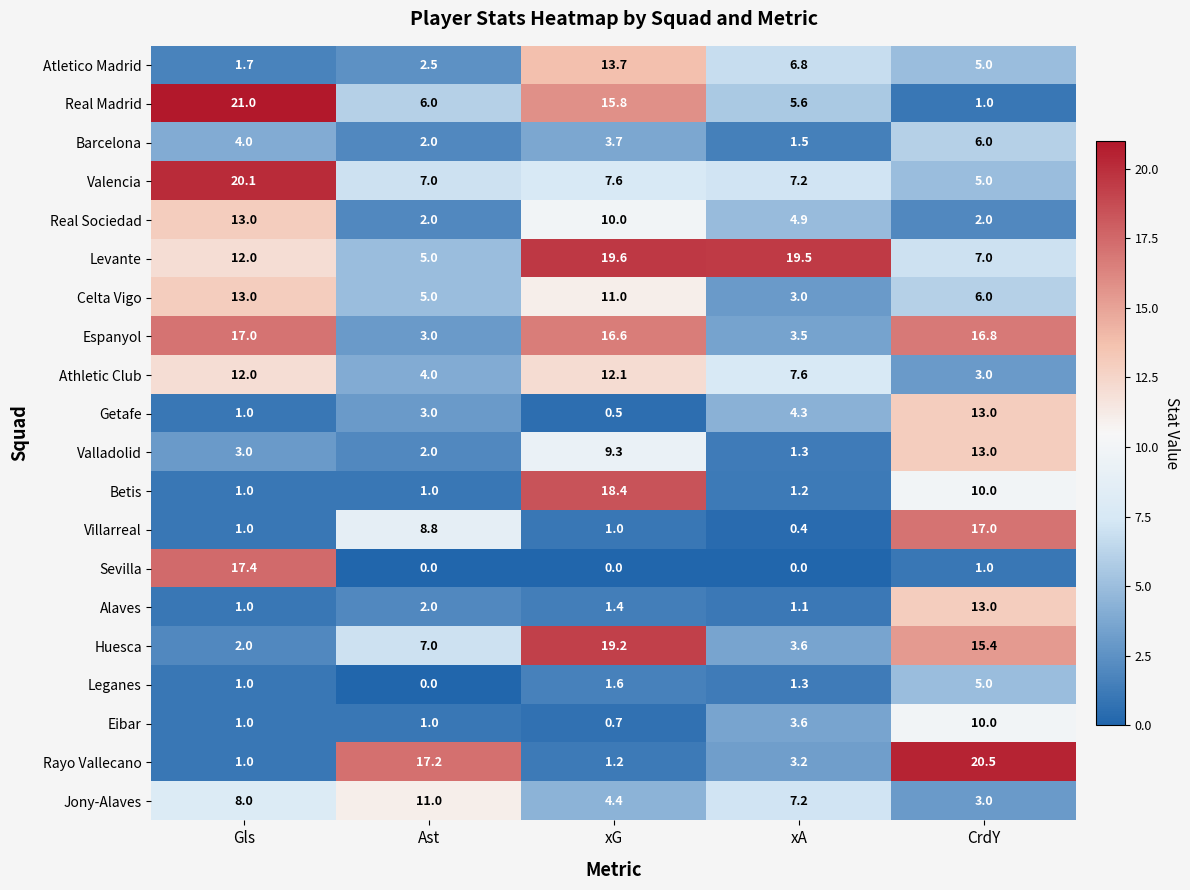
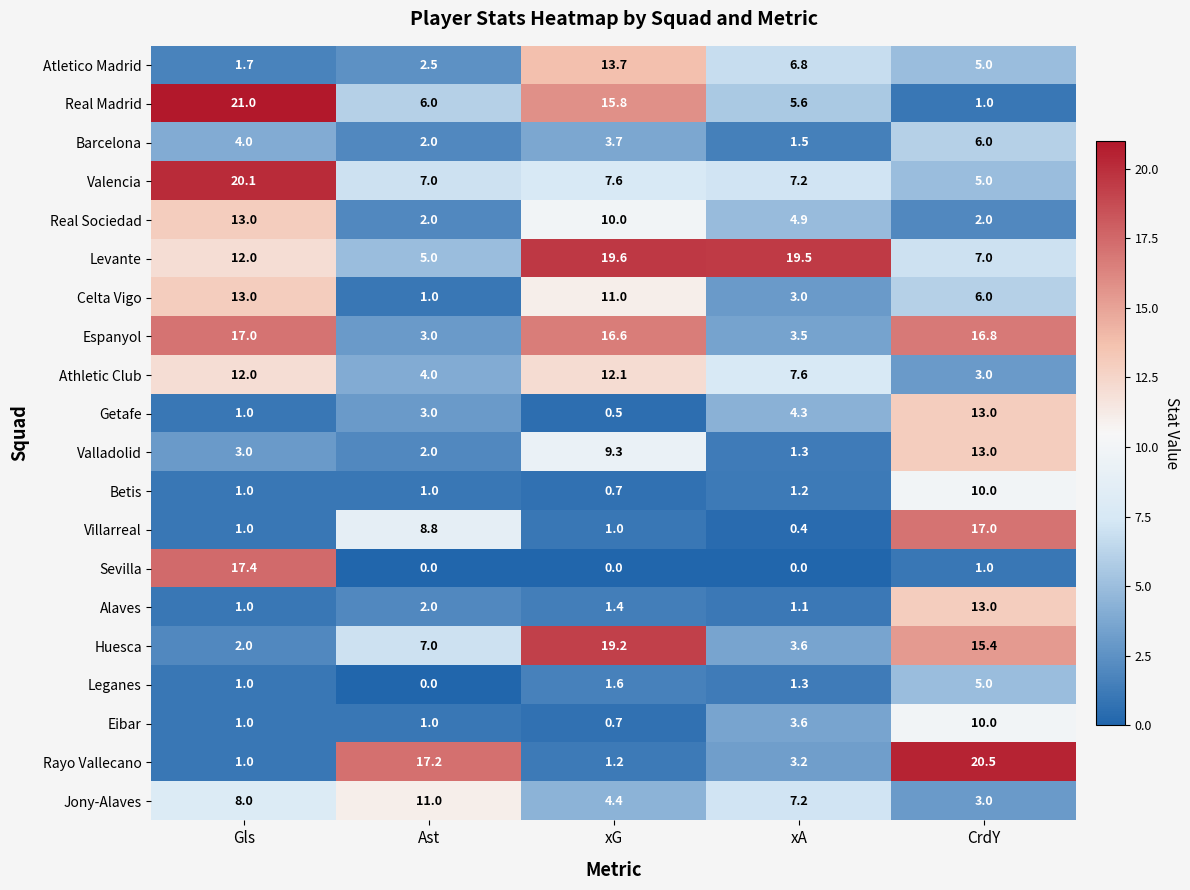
Celta Vigo, Ast: 5.0 -> 1.0
Betis, xG: 18.4 -> 0.7
